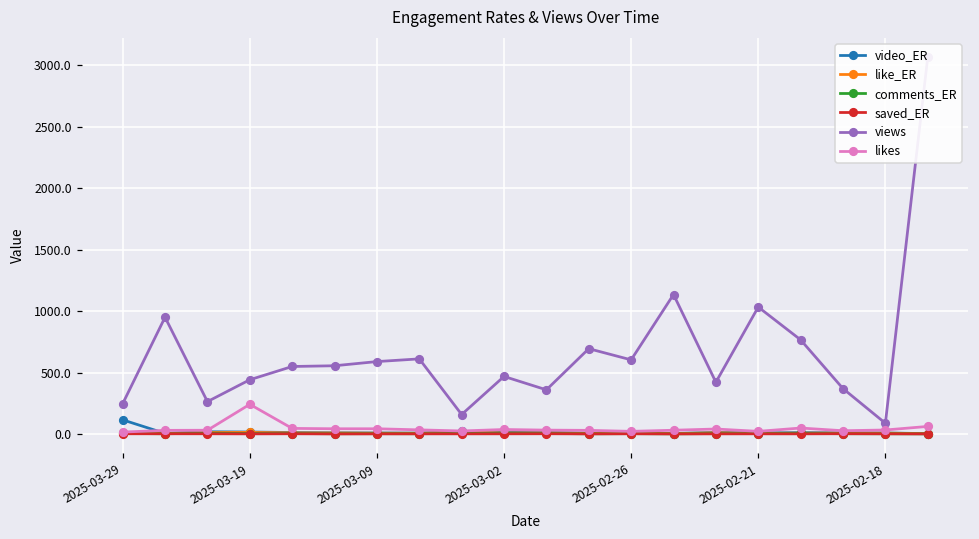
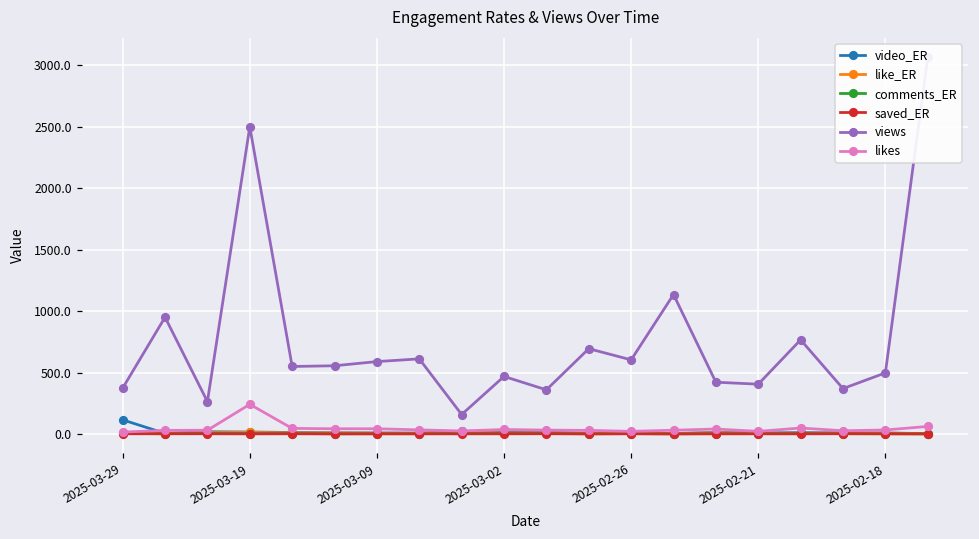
views, 2025-03-29: 250 -> 370
views, 2025-03-19: 440 -> 2500
views, 2025-02-21: 1030 -> 410
views, 2025-02-18: 90 -> 500
